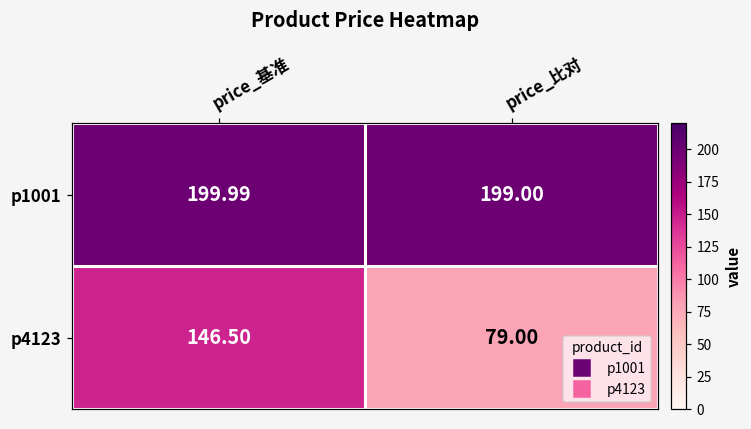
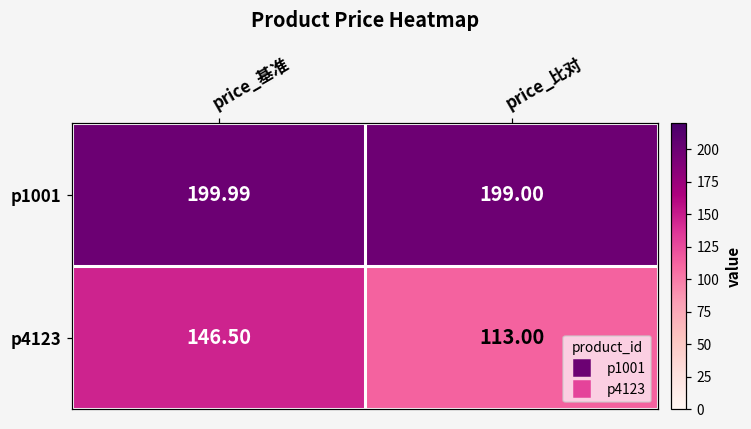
p4123, price_比对: 79.00 -> 113.00
